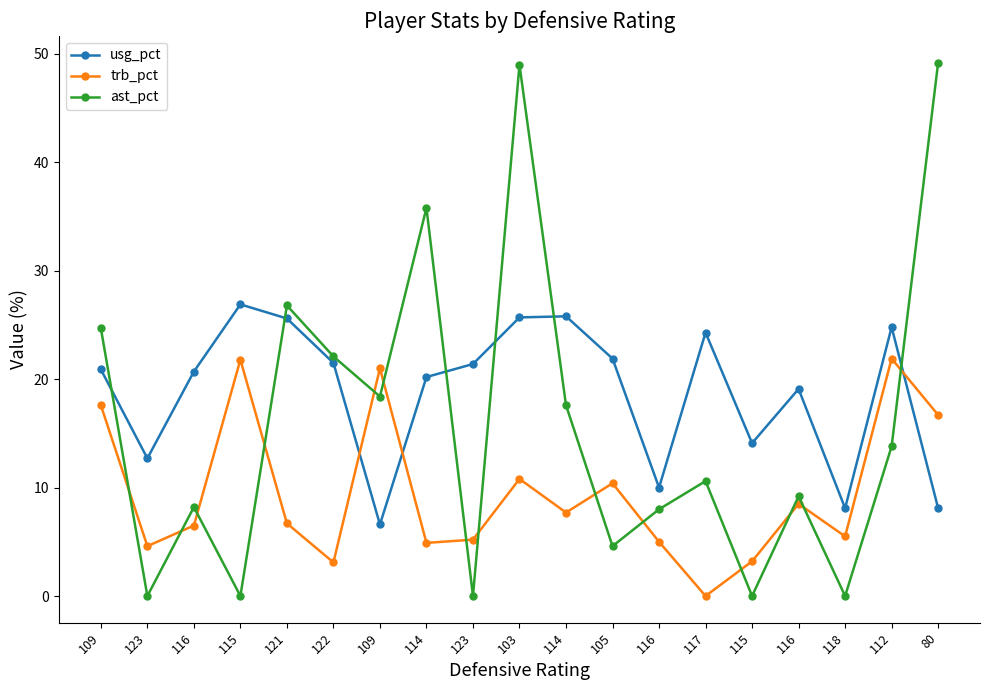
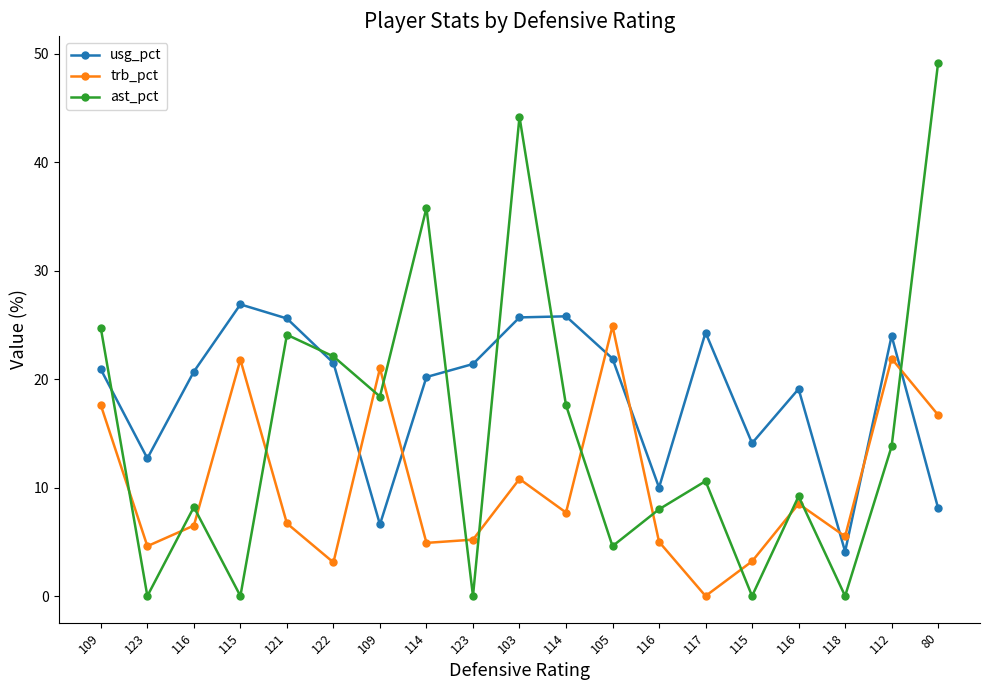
ast_pct, 121: 26.8 -> 24.1
ast_pct, 103: 49.0 -> 44.2
trb_pct, 105: 10.4 -> 24.9
usg_pct, 118: 8.1 -> 4.1
usg_pct, 112: 24.8 -> 24.0
